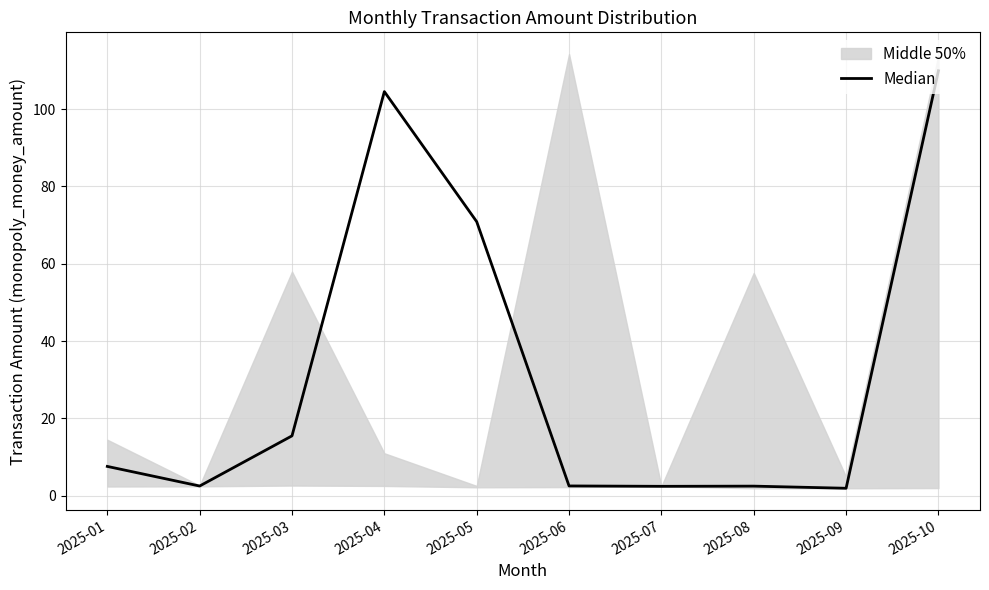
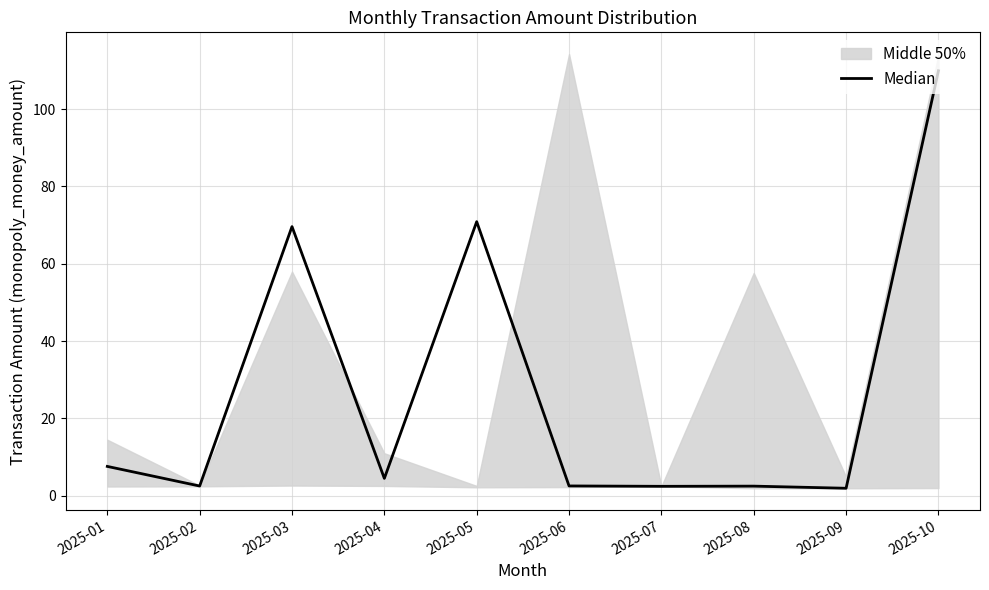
Median, 2025-03: 16 -> 70
Median, 2025-04: 105 -> 5
